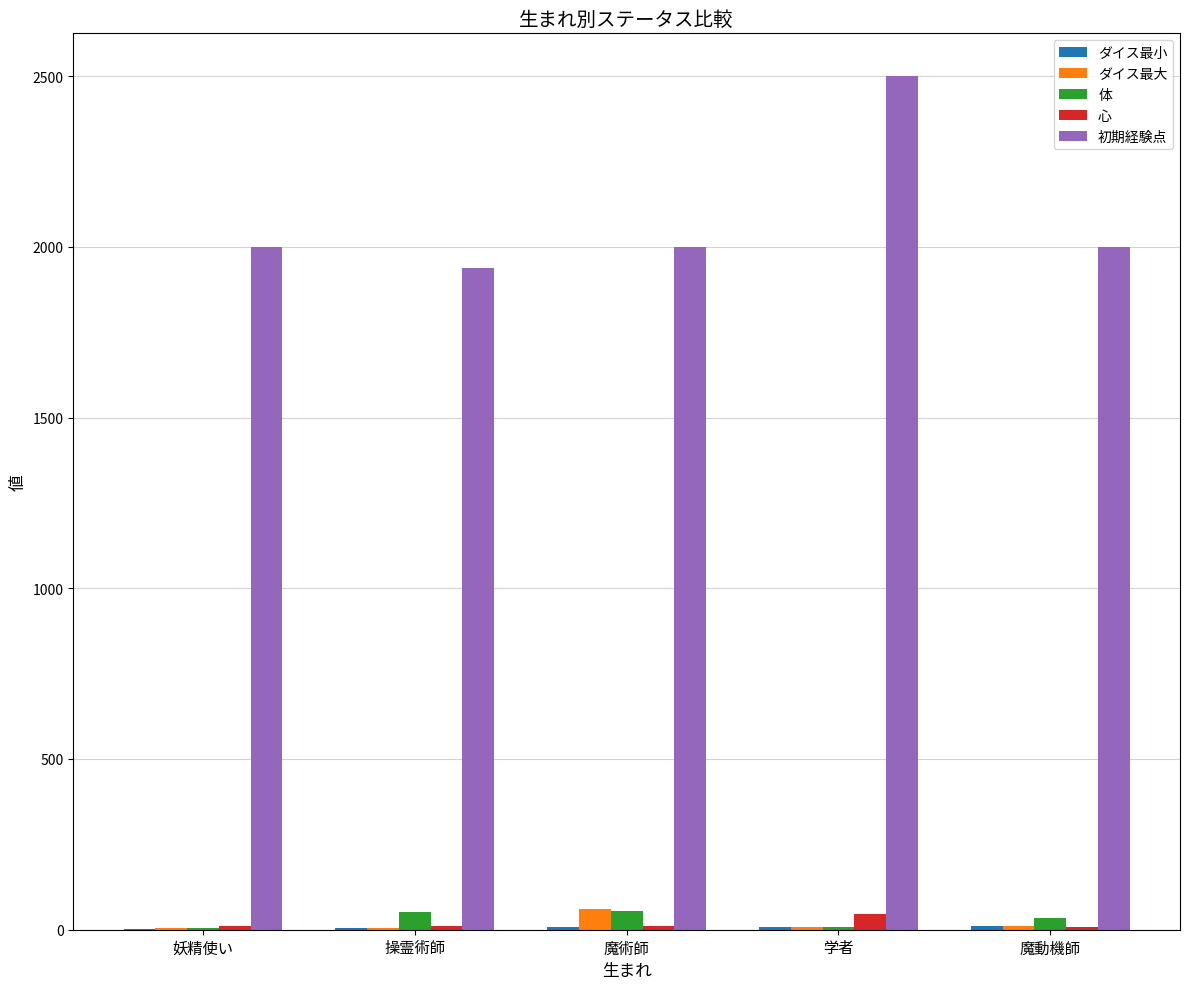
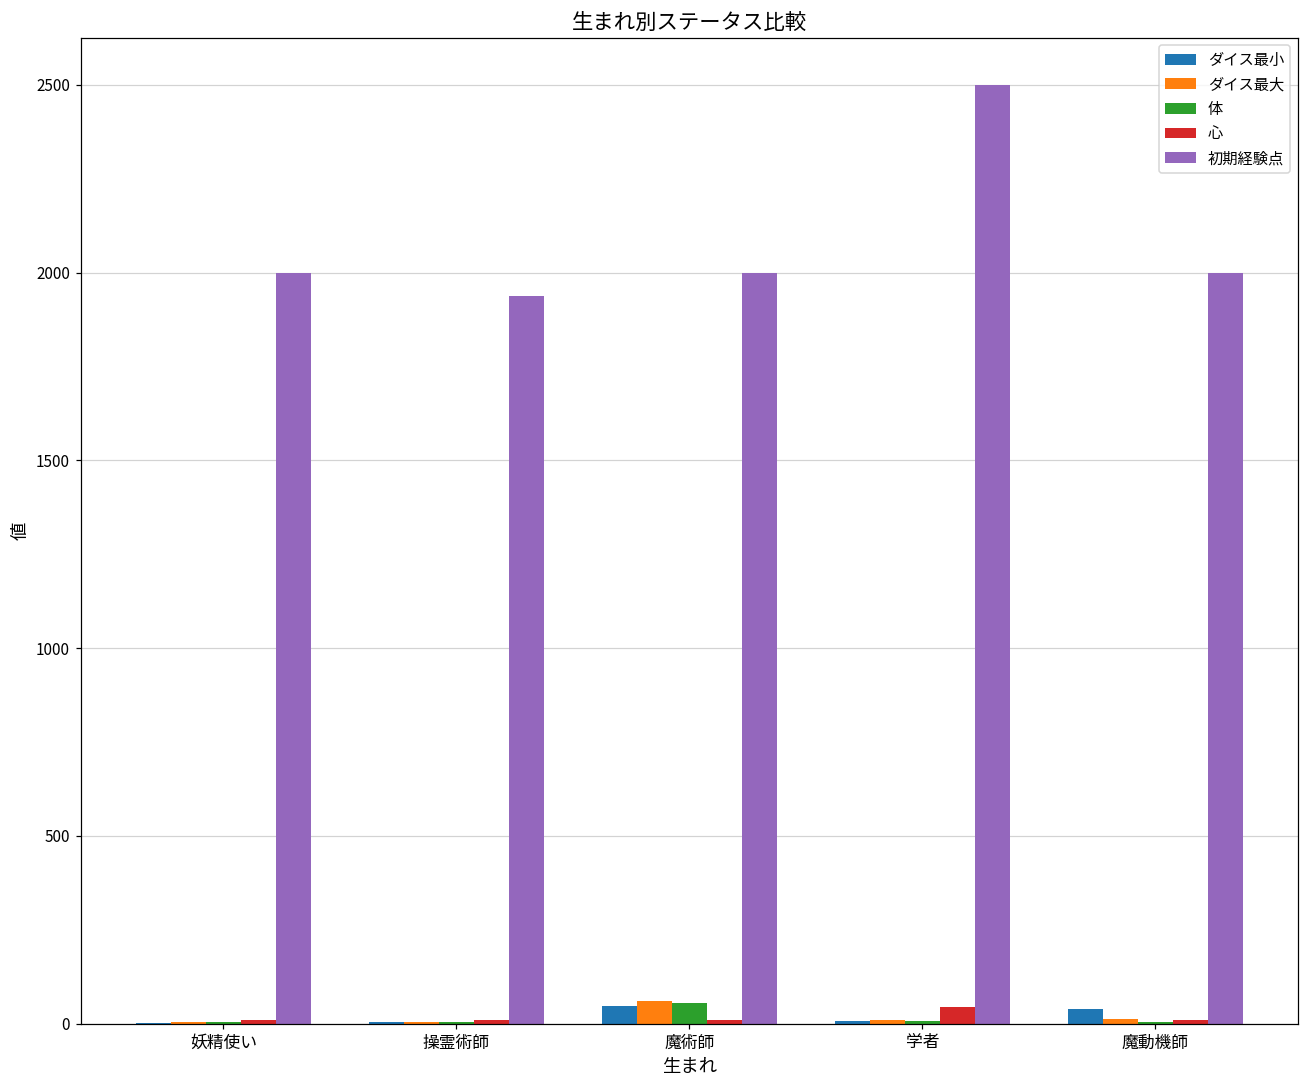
体, 操霊術師: 50 -> 10
ダイス最小, 魔術師: 10 -> 50
ダイス最小, 魔動機師: 10 -> 40
体, 魔動機師: 30 -> 10
